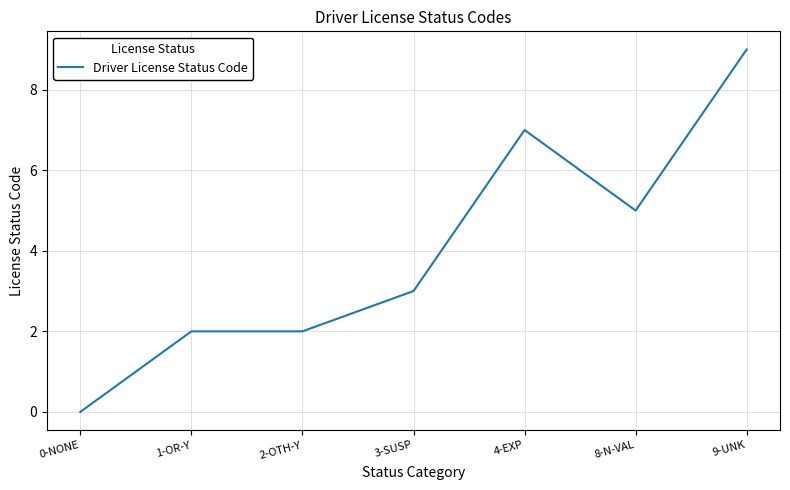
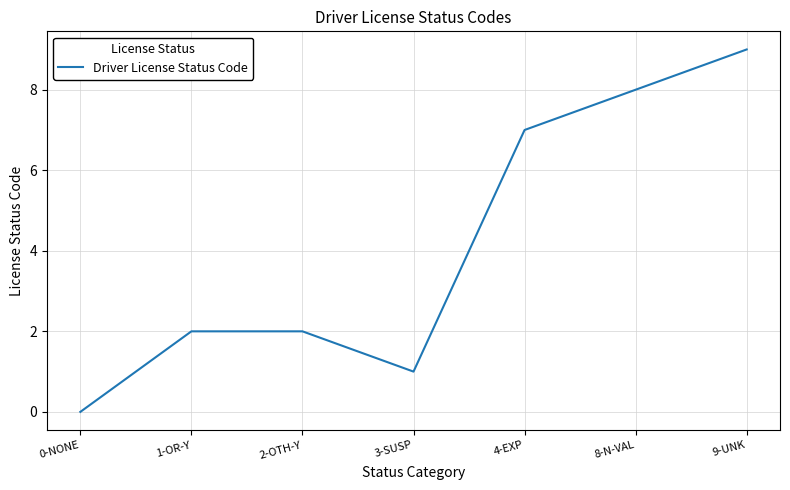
3-SUSP: 3 -> 1
8-N-VAL: 5 -> 8
